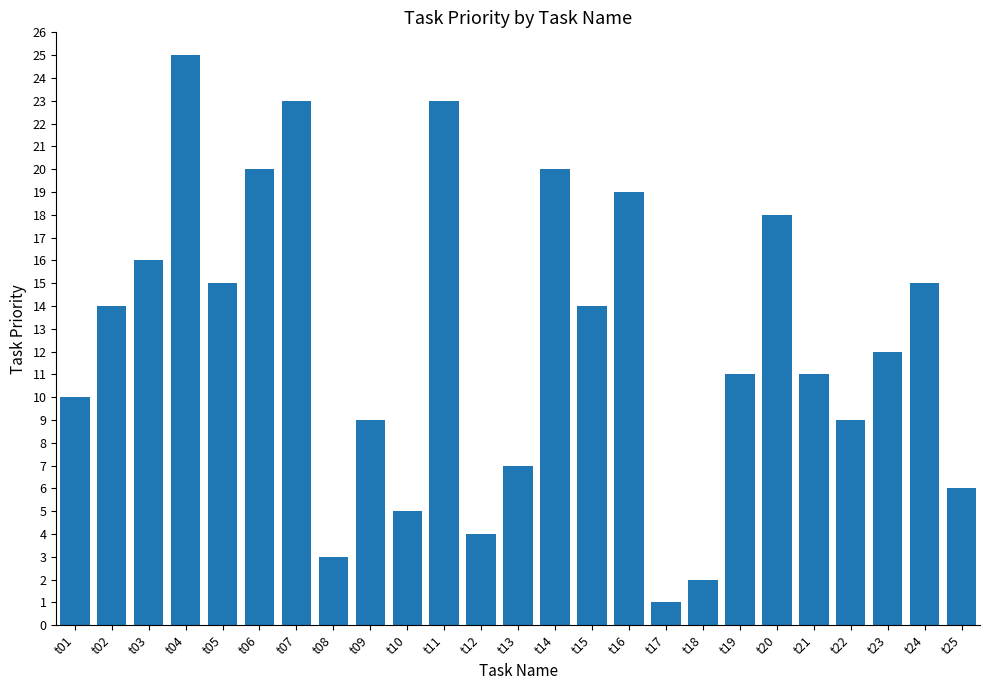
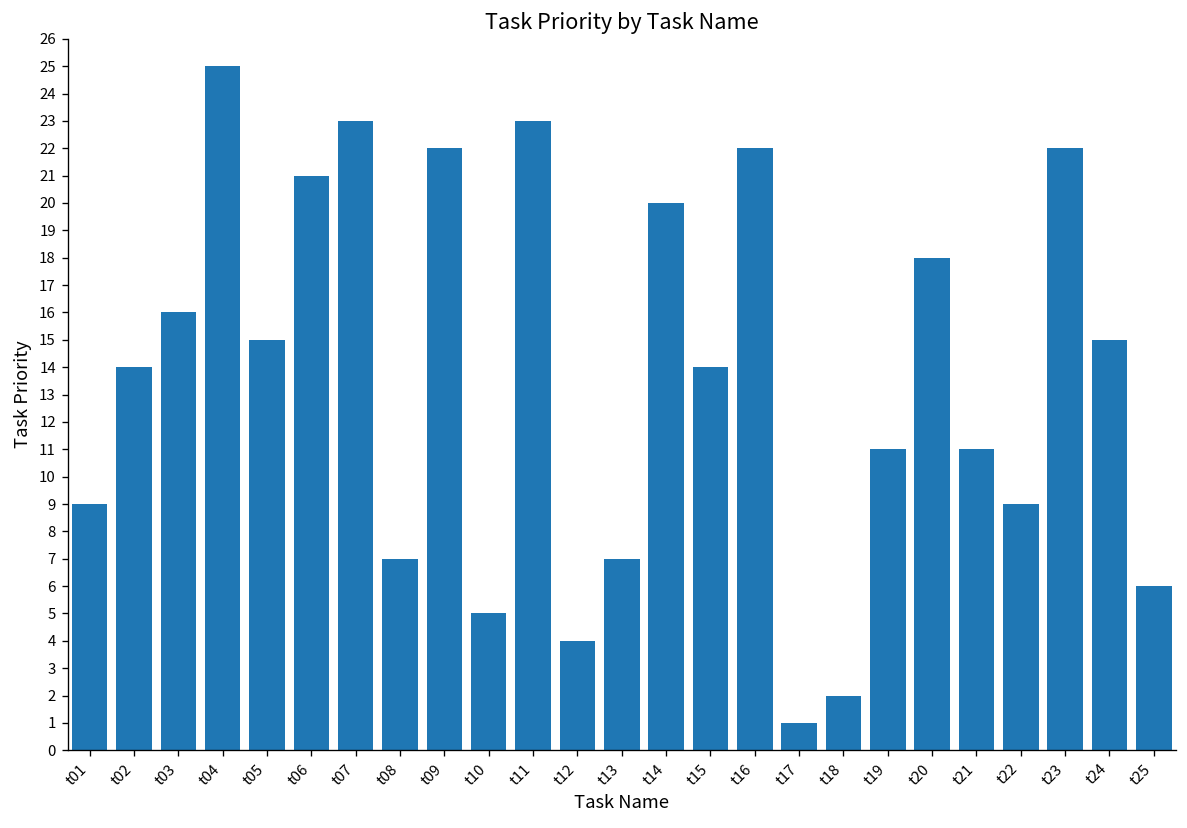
t01: 10 -> 9
t06: 20 -> 21
t08: 3 -> 7
t09: 9 -> 22
t16: 19 -> 22
t23: 12 -> 22
